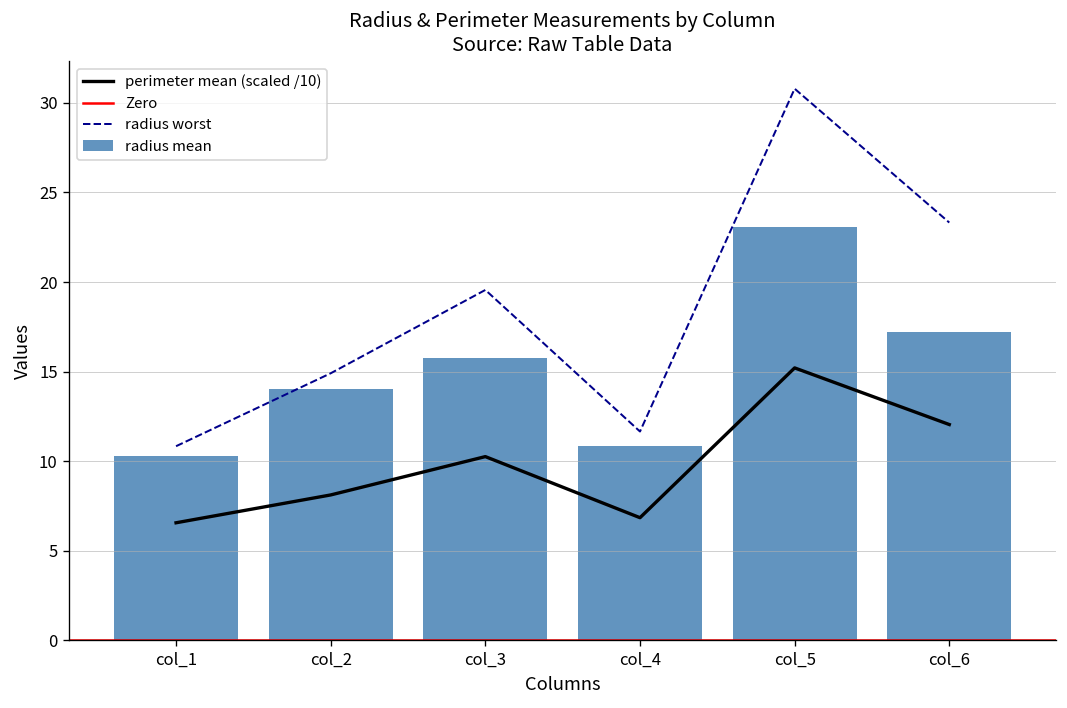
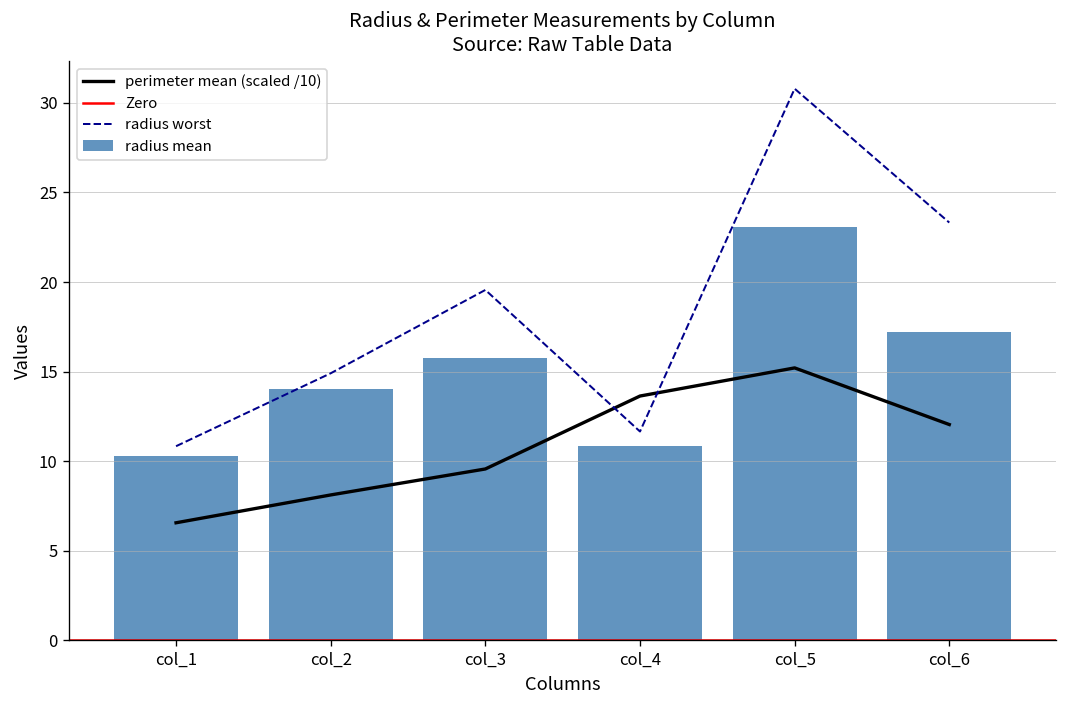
perimeter mean (scaled /10), col_3: 10.3 -> 9.6
perimeter mean (scaled /10), col_4: 6.9 -> 13.6
